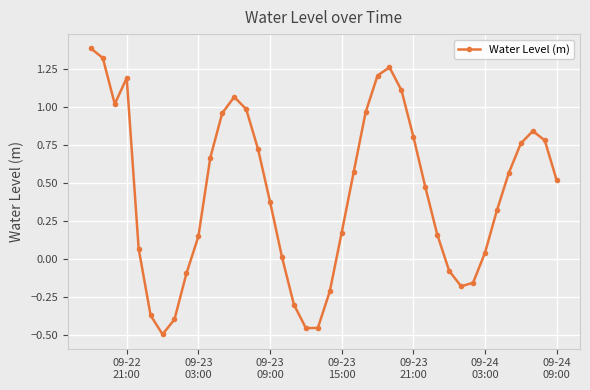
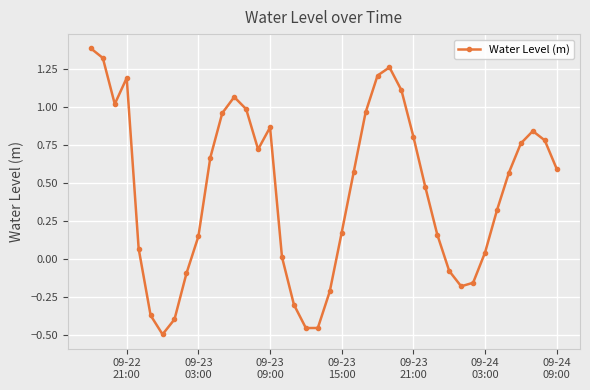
09-23 09:00: 0.38 -> 0.87
09-24 09:00: 0.52 -> 0.59
